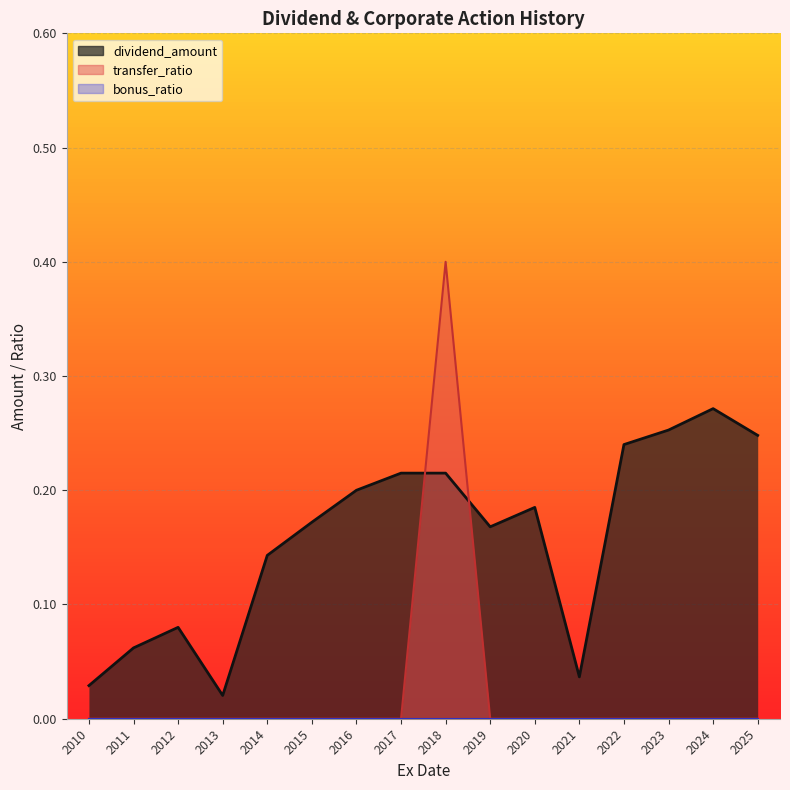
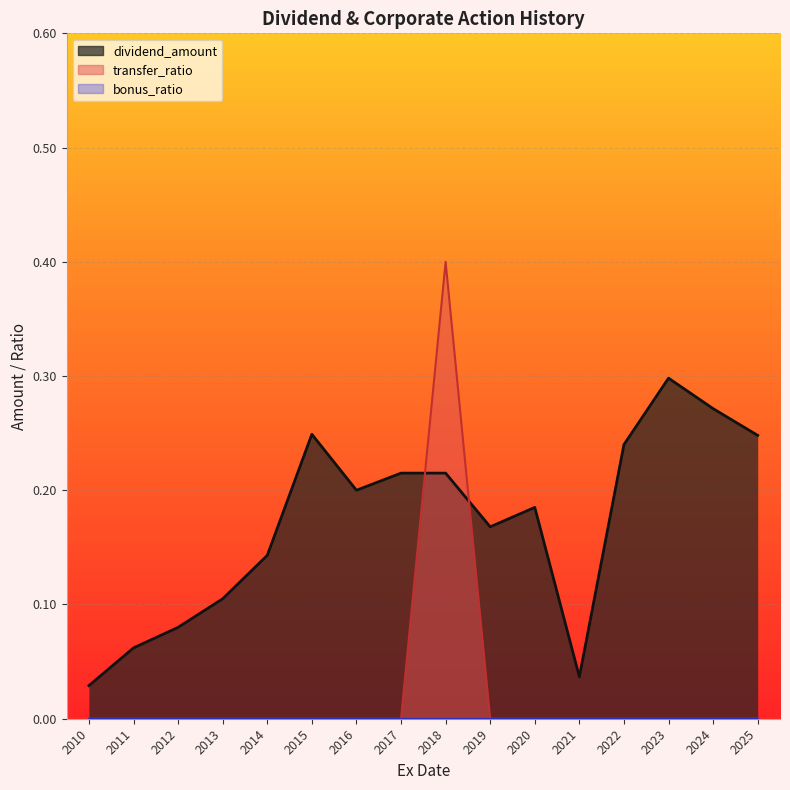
dividend_amount, 2013: 0.020 -> 0.105
dividend_amount, 2015: 0.172 -> 0.249
dividend_amount, 2023: 0.253 -> 0.298
